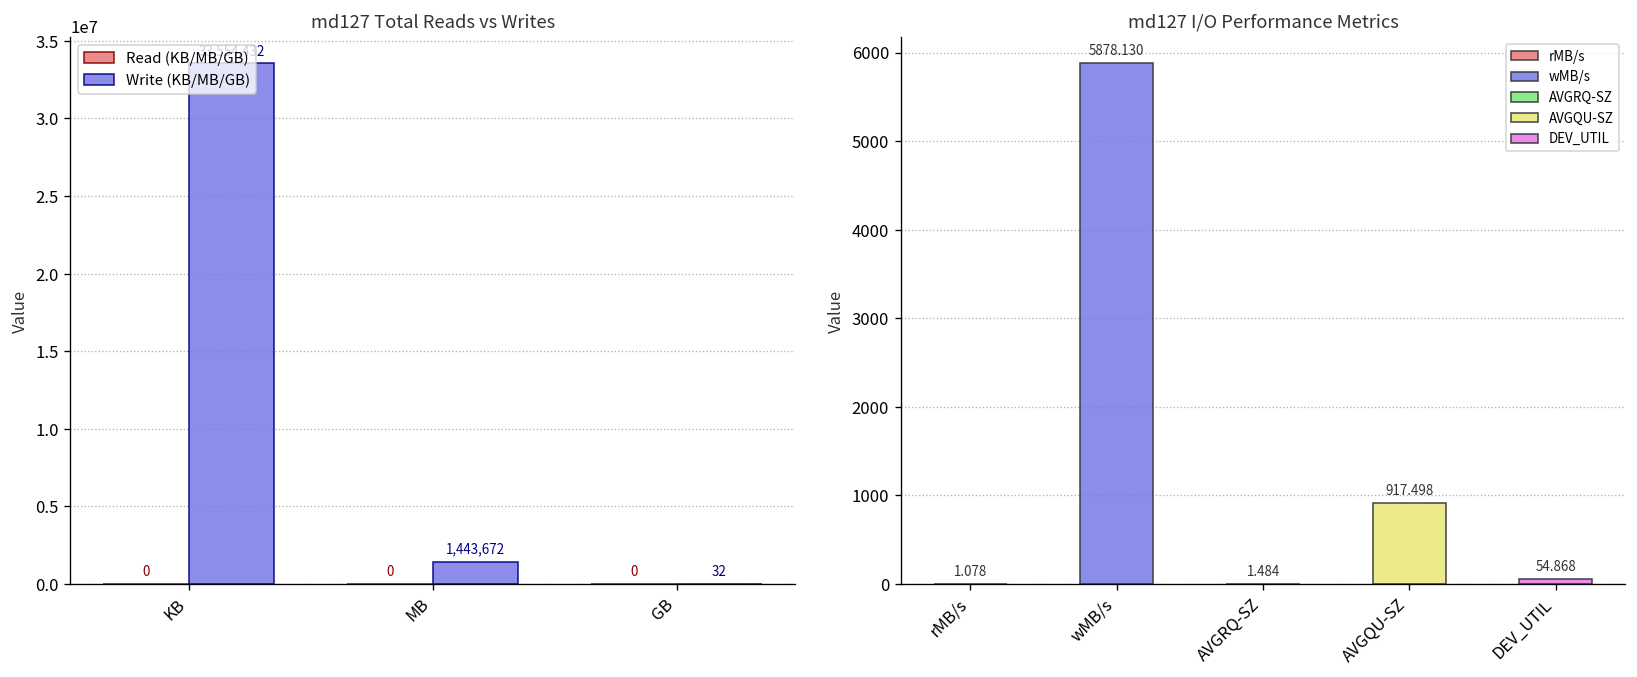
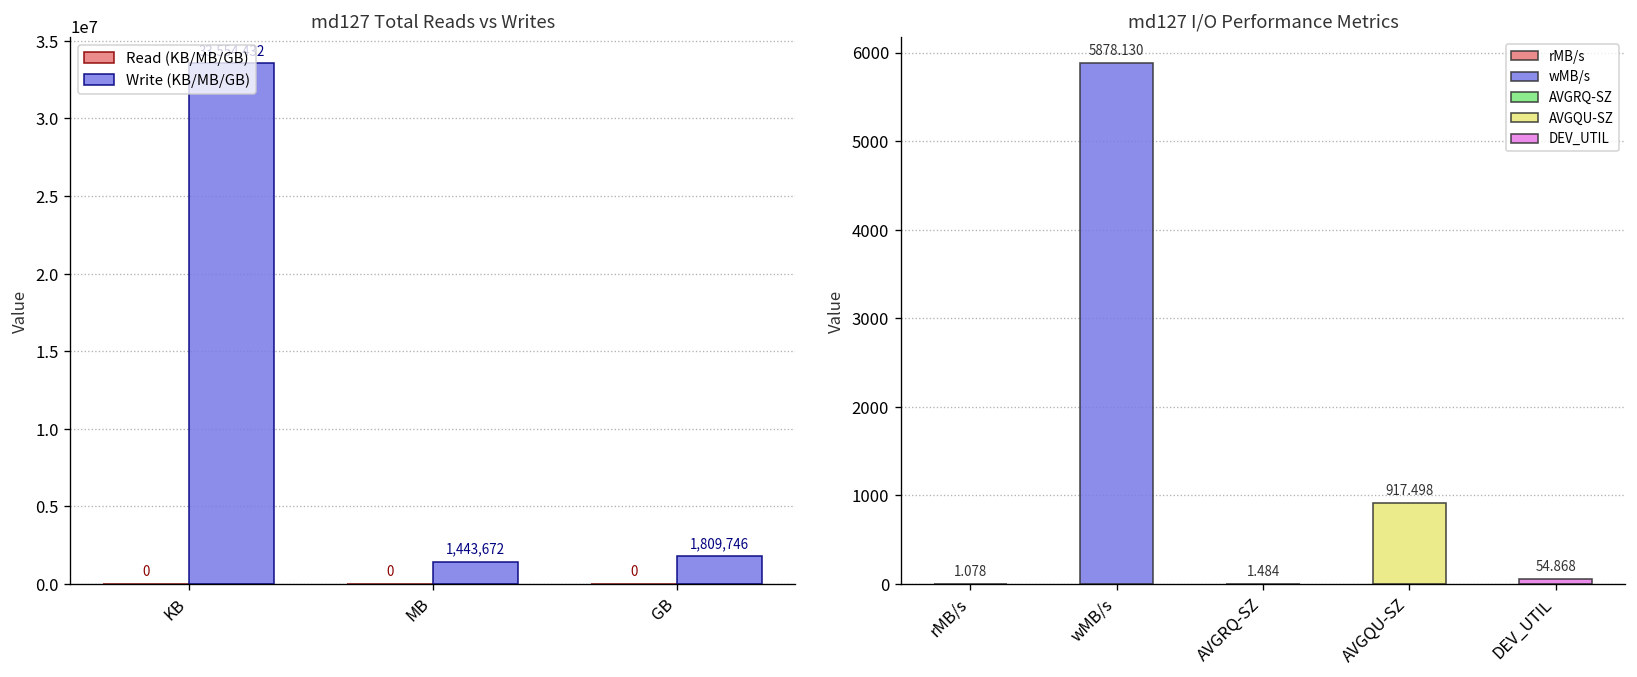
md127 Total Reads vs Writes, Write (KB/MB/GB), GB: 32 -> 1,809,746
